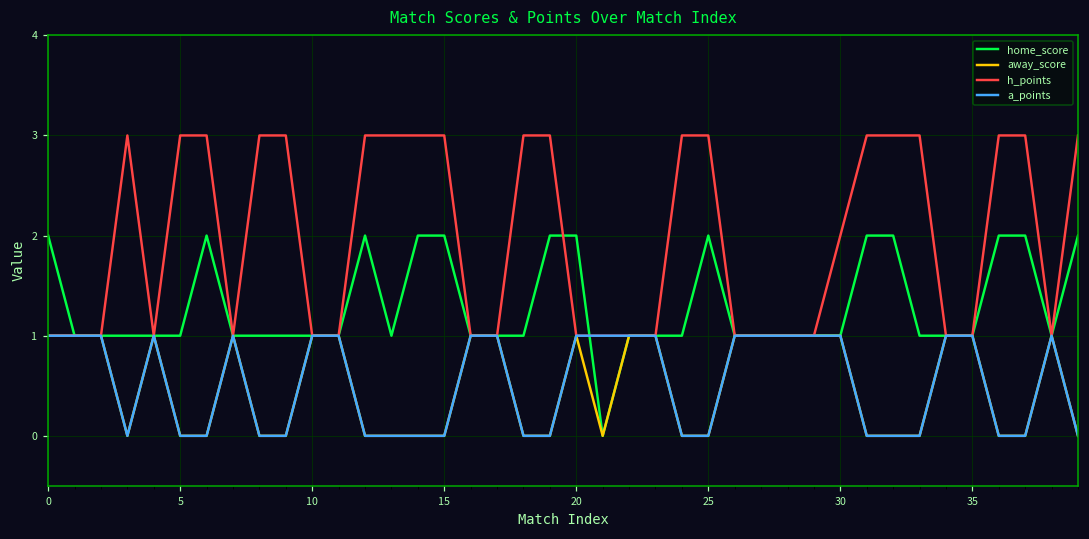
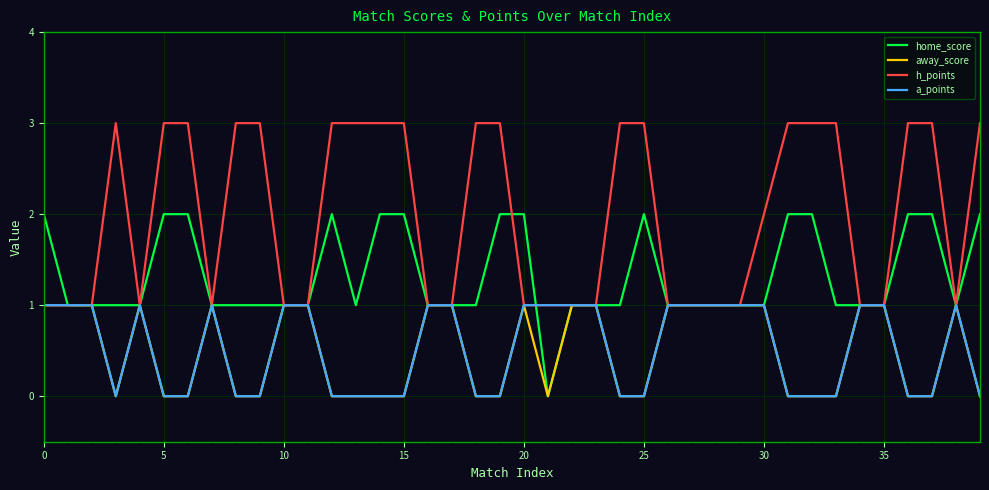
home_score, 5: 1 -> 2
